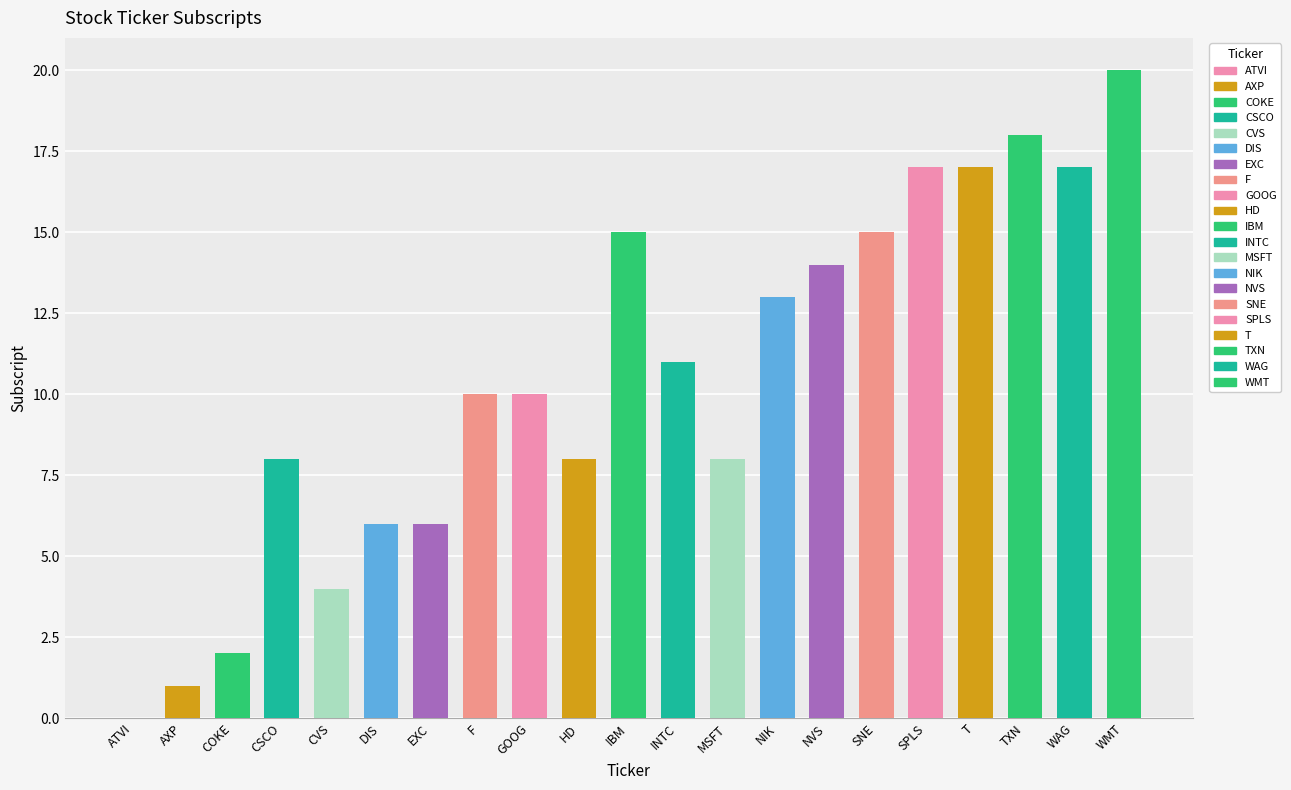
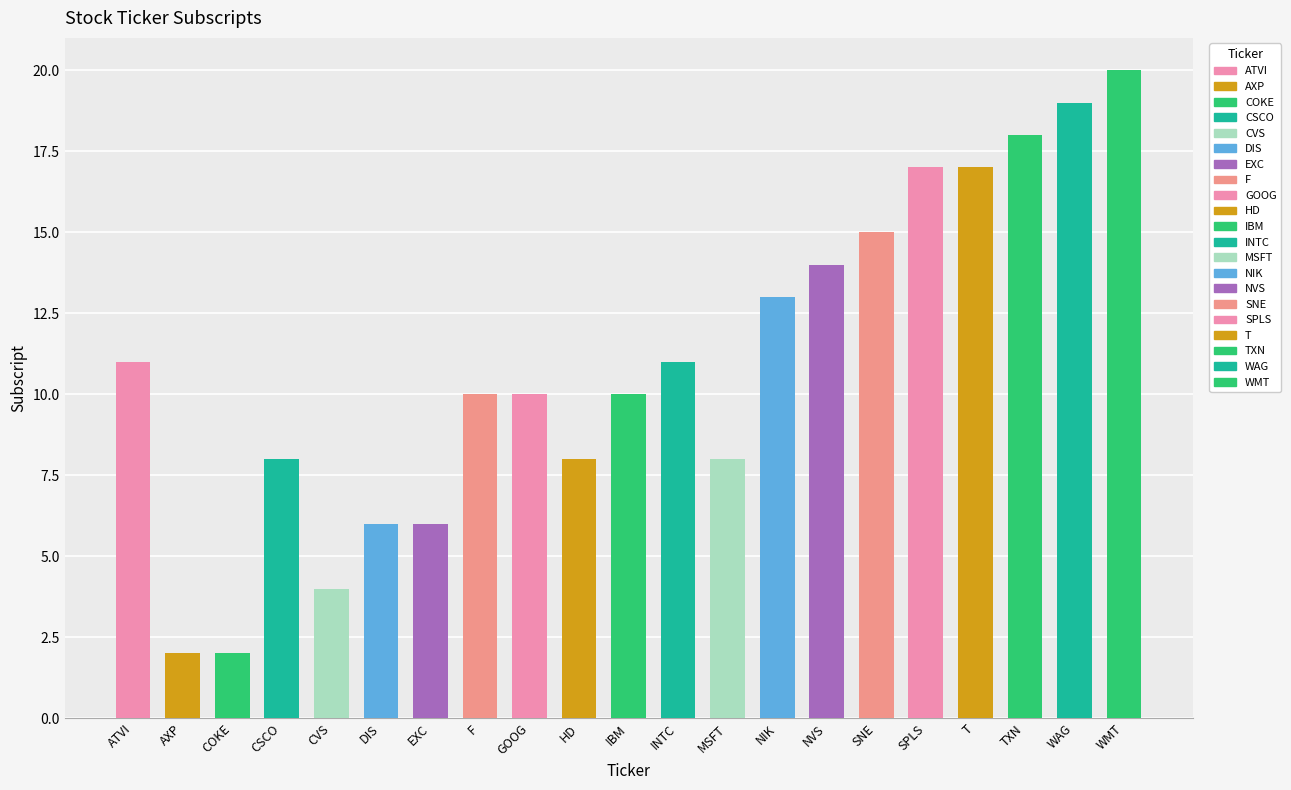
ATVI: 0 -> 11
AXP: 1 -> 2
IBM: 15 -> 10
WAG: 17 -> 19
